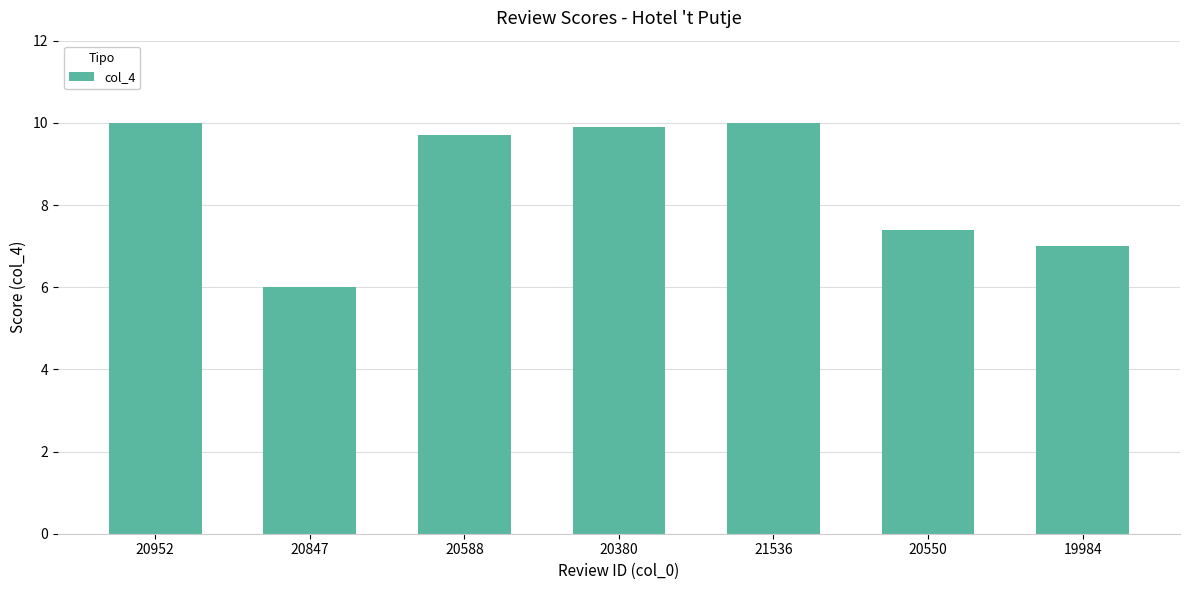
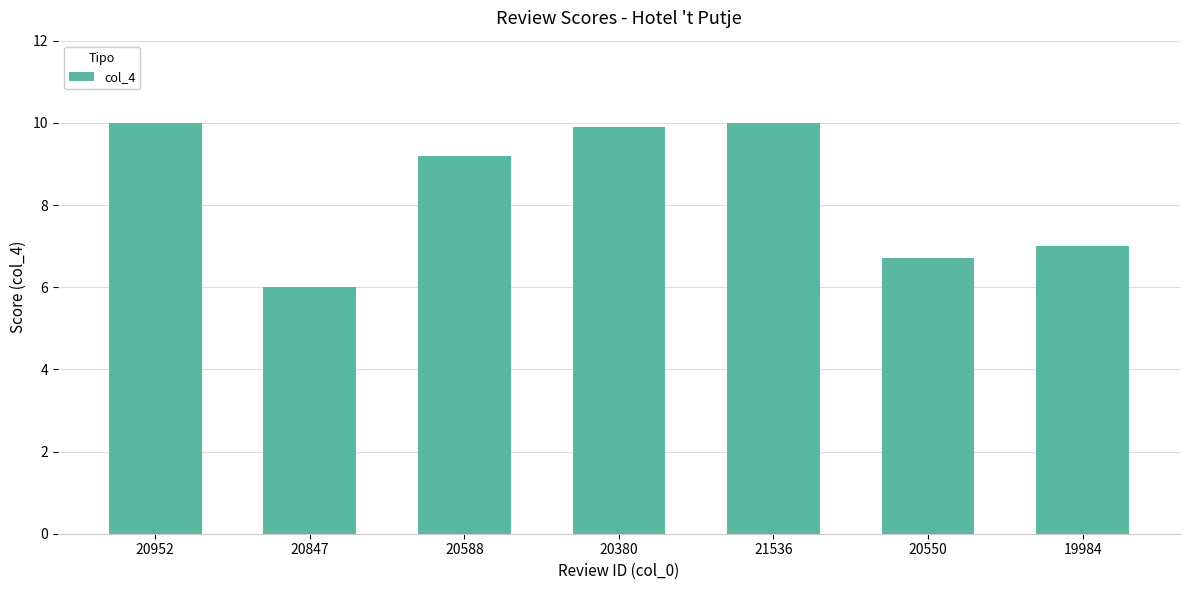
20588: 9.7 -> 9.2
20550: 7.4 -> 6.7
